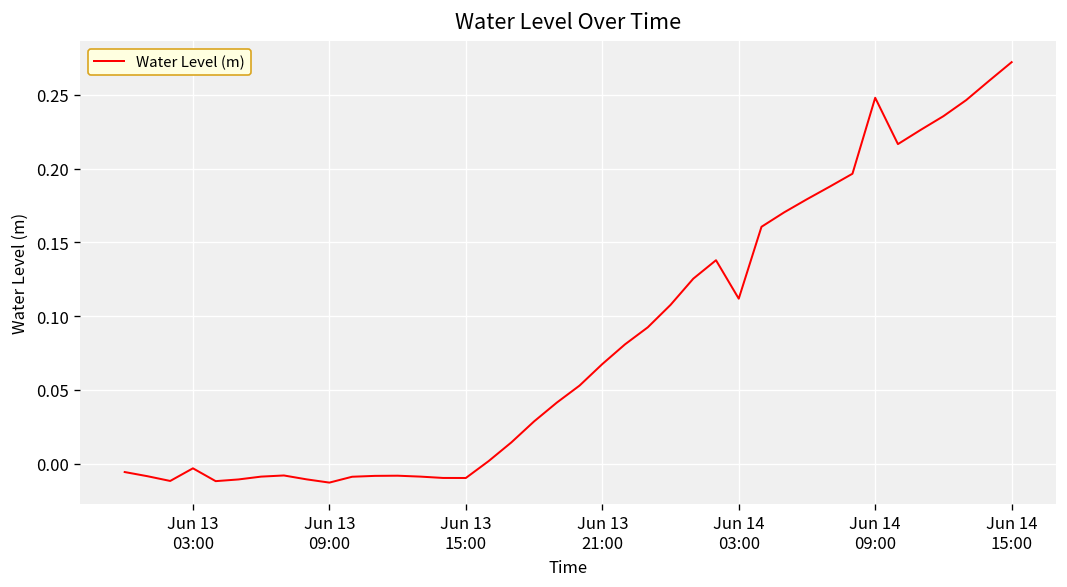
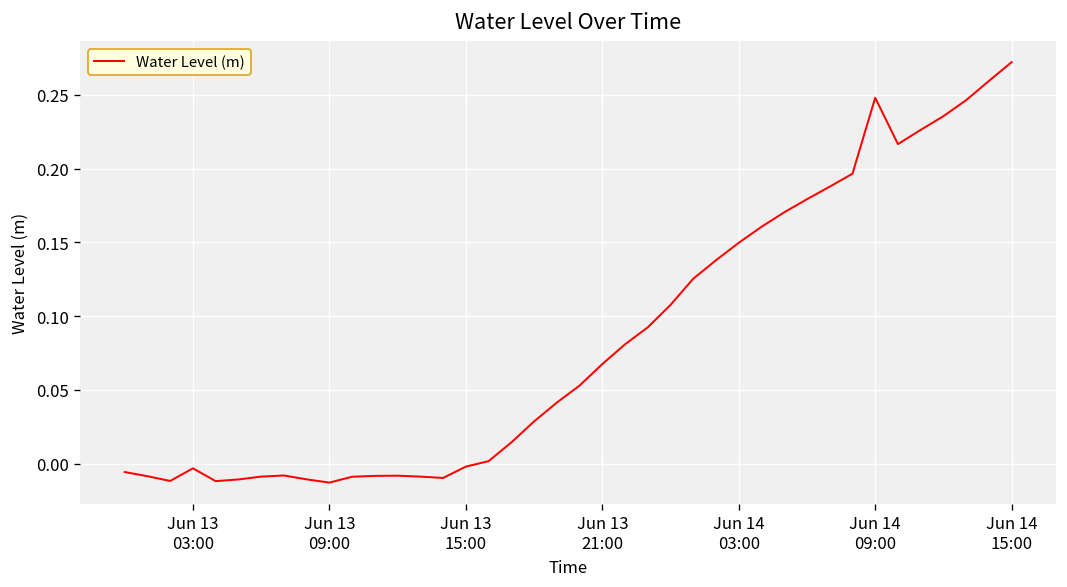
Jun 13 15:00: -0.010 -> -0.002
Jun 14 03:00: 0.112 -> 0.150
